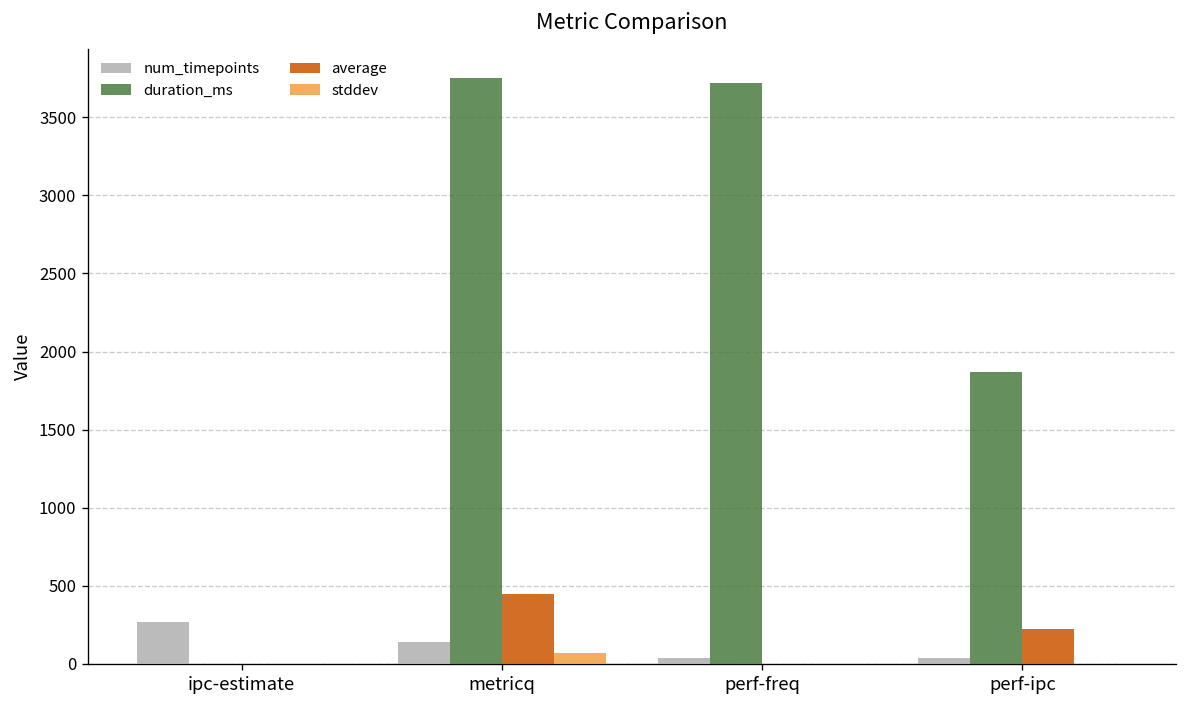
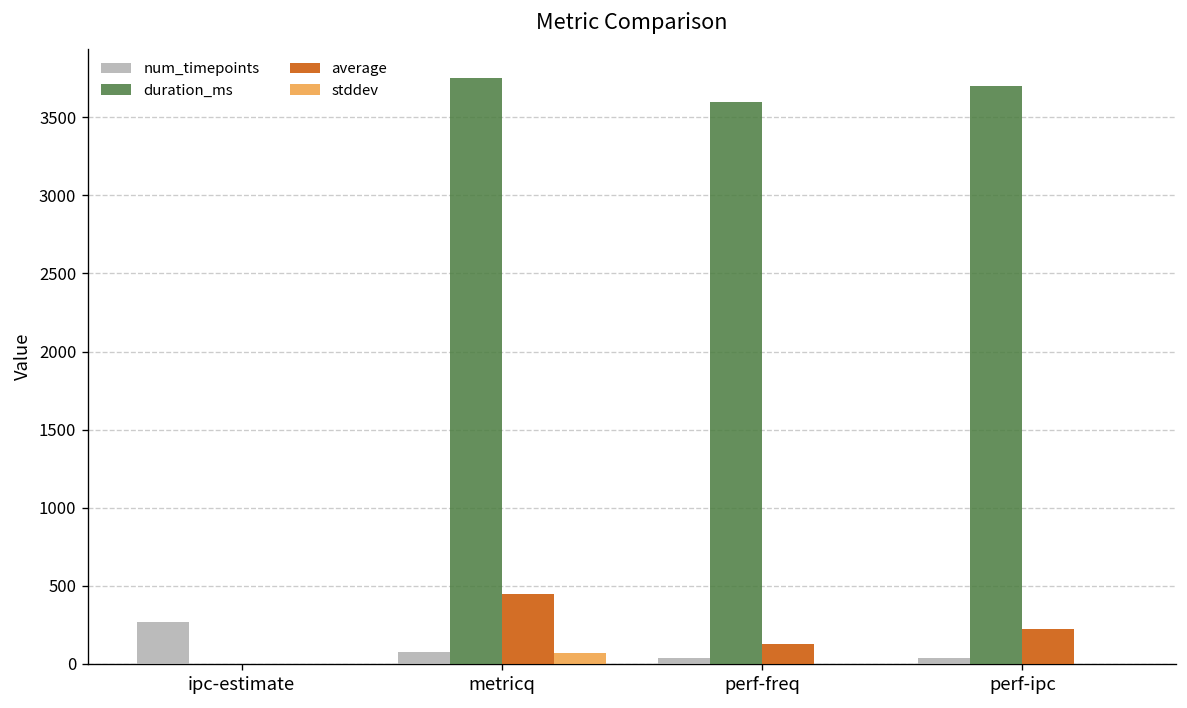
num_timepoints, metricq: 140 -> 80
duration_ms, perf-freq: 3720 -> 3600
average, perf-freq: 0 -> 130
duration_ms, perf-ipc: 1870 -> 3700
